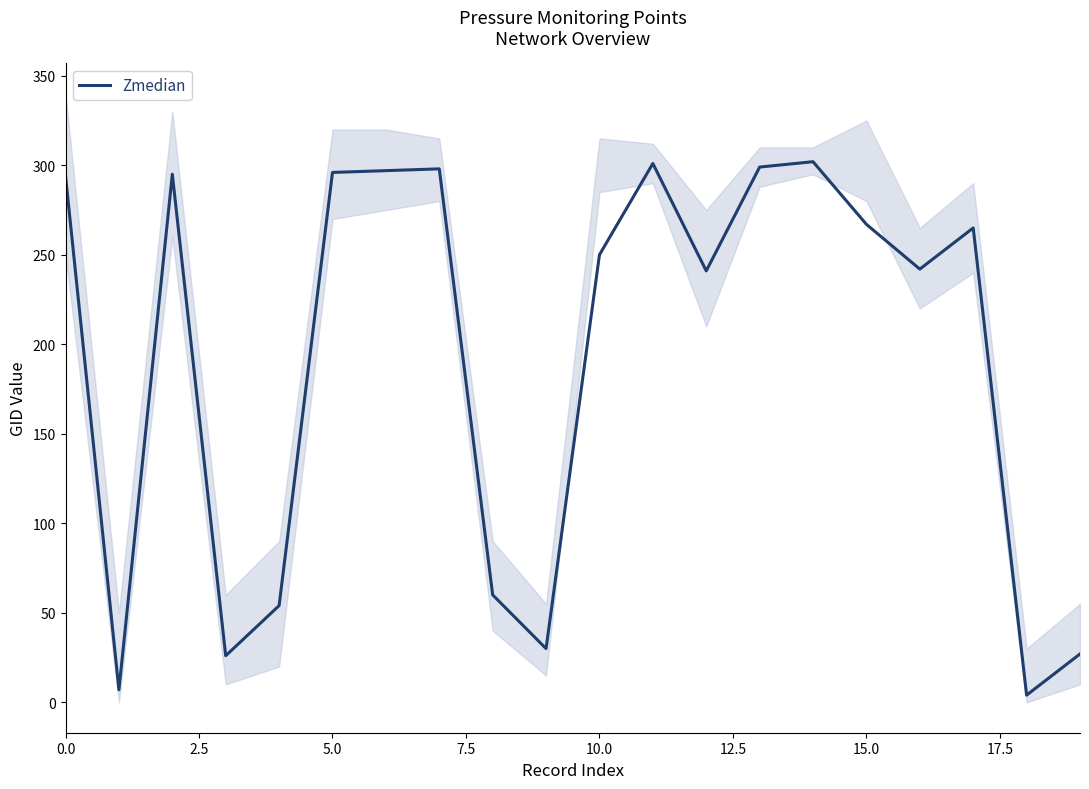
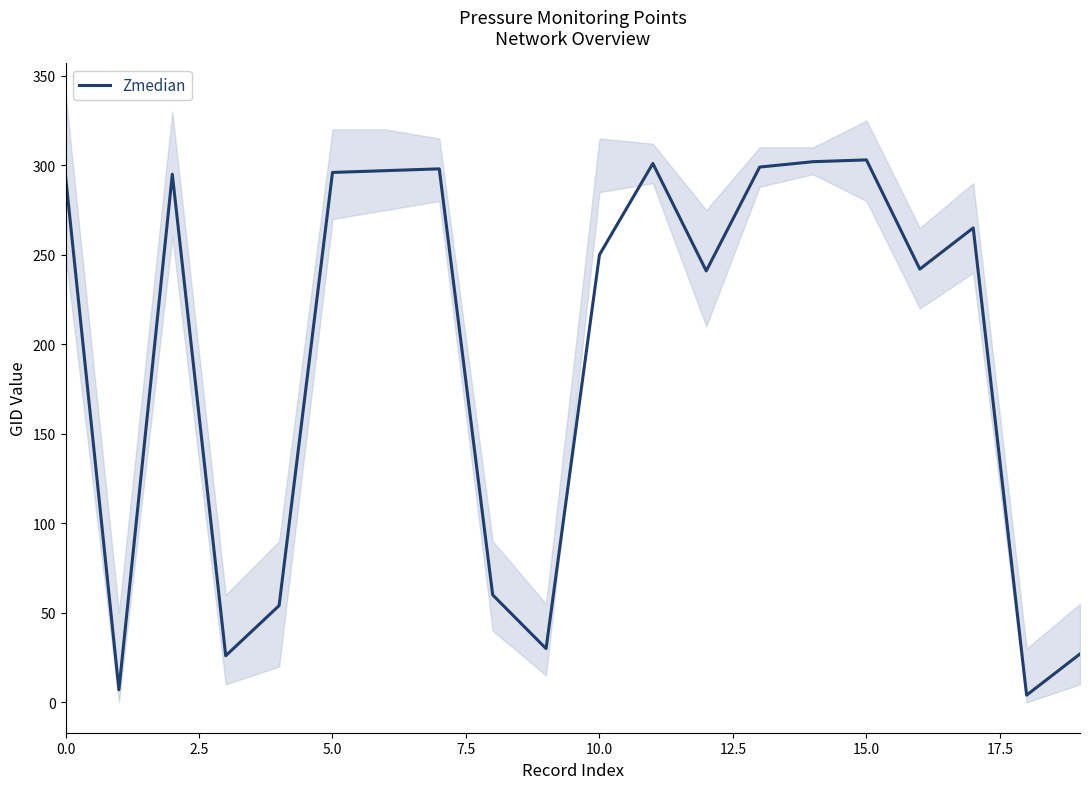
Zmedian, 15.0: 267 -> 303
